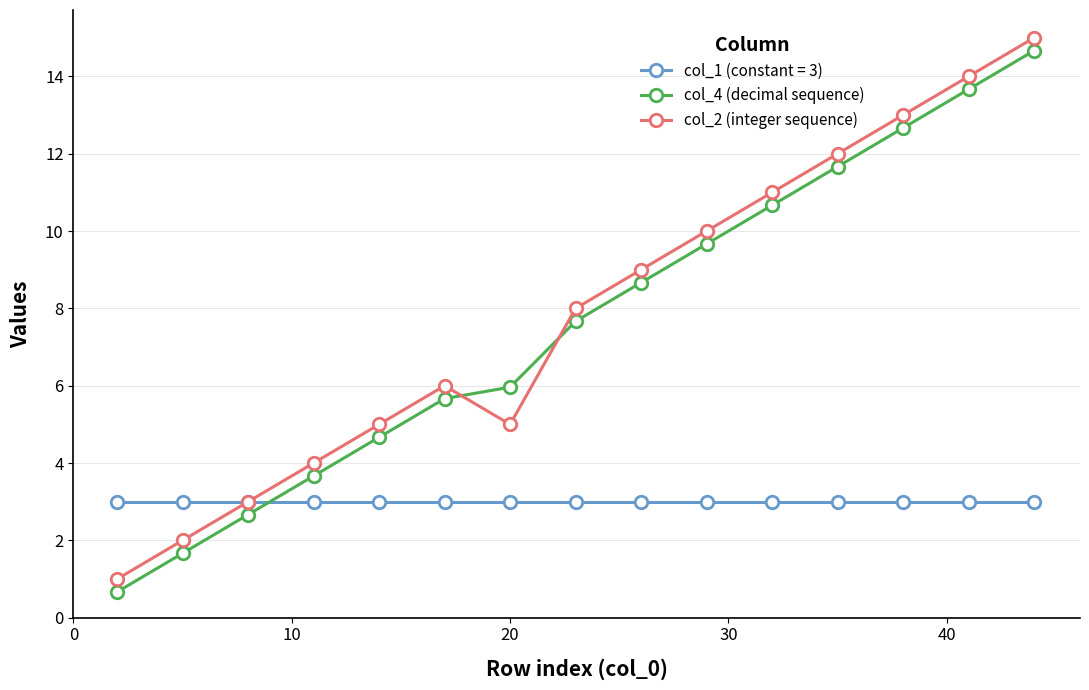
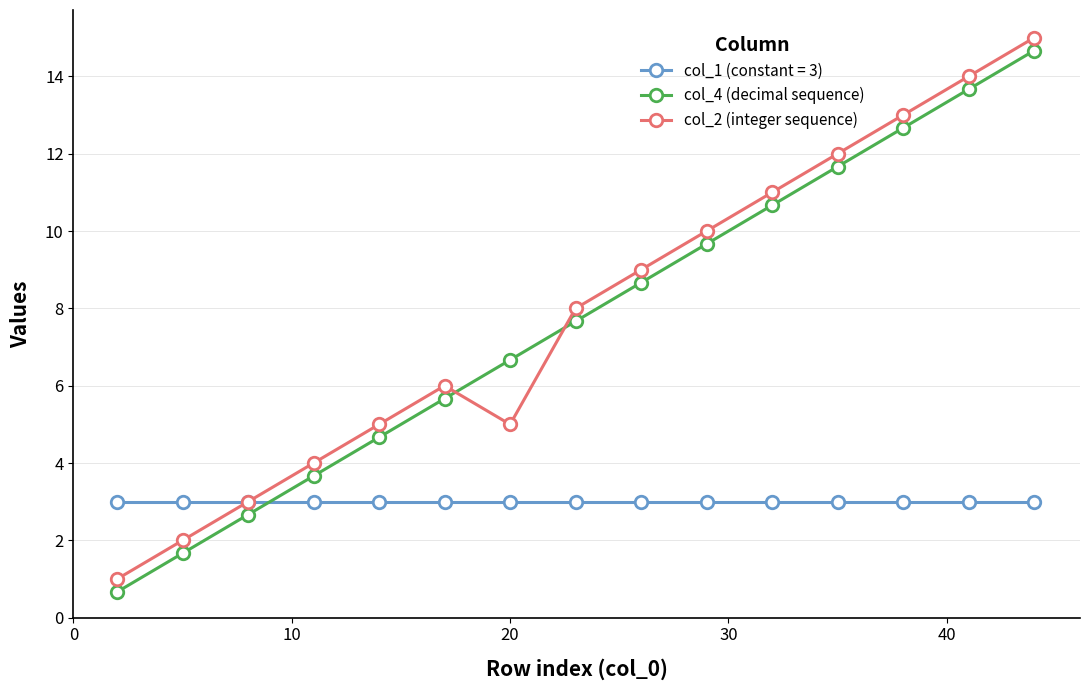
col_4 (decimal sequence), 20: 6.0 -> 6.7
